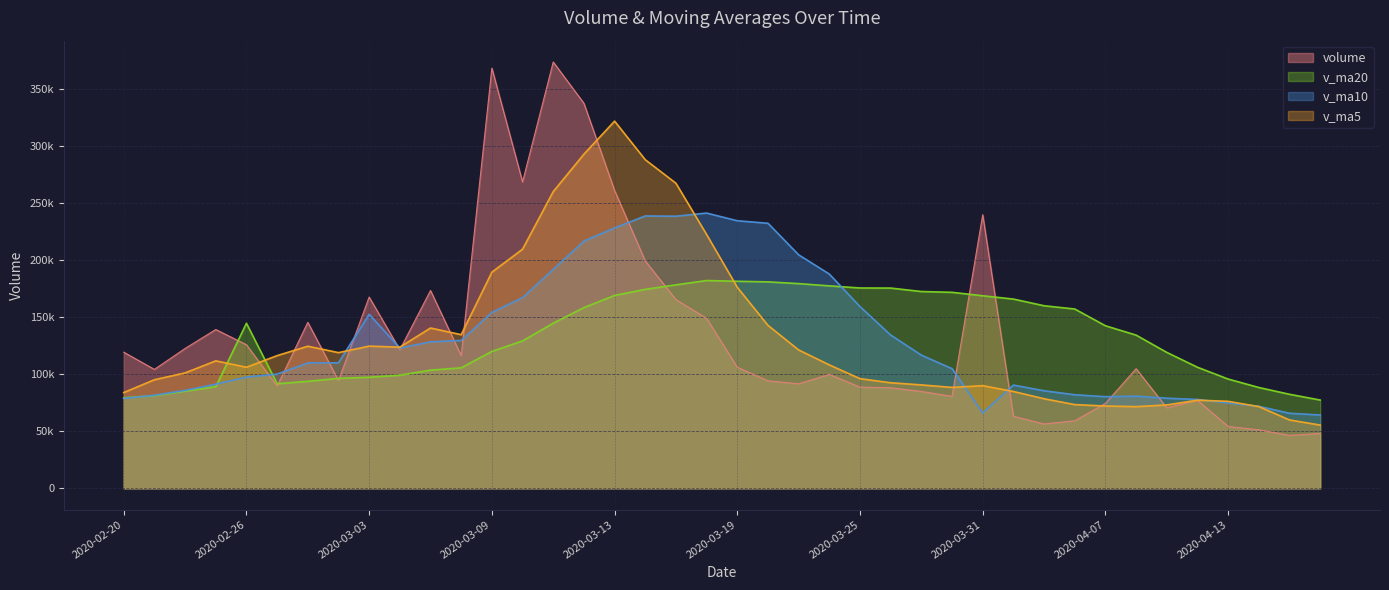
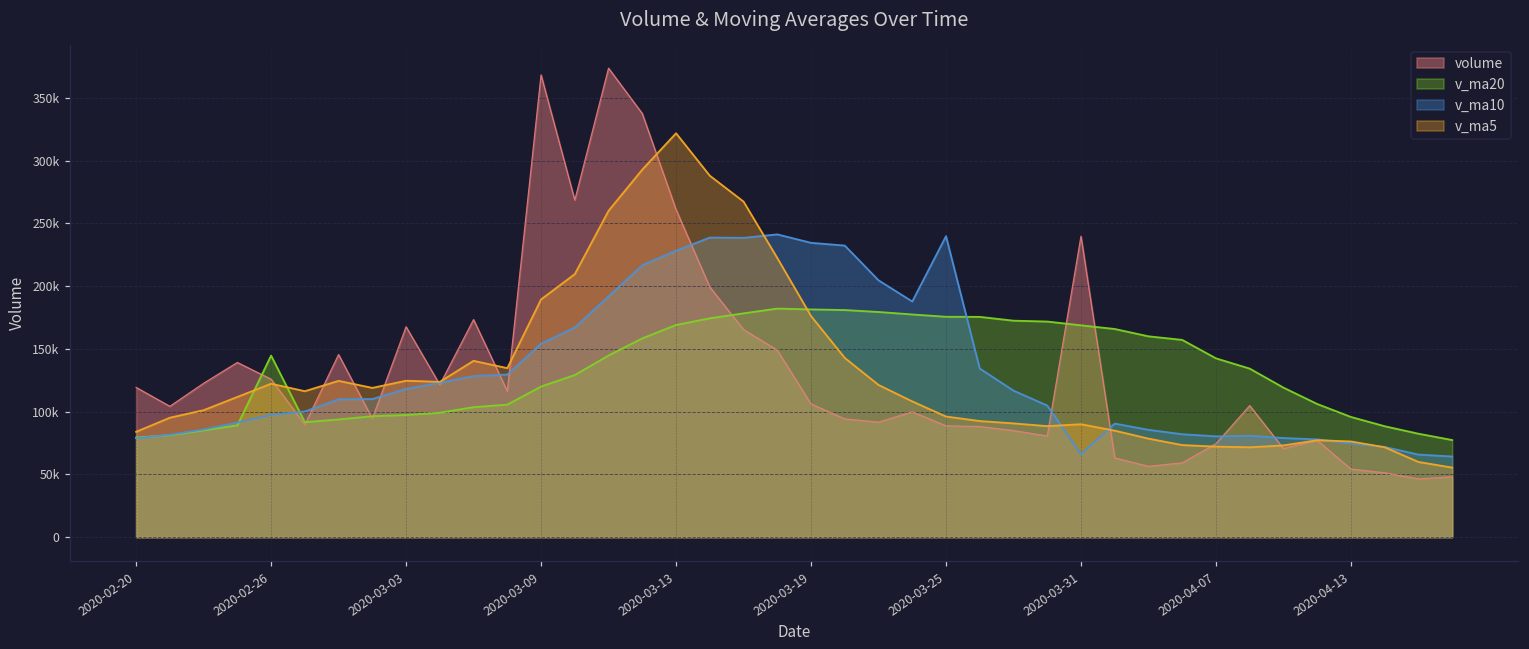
v_ma5, 2020-02-26: 106000 -> 122000
v_ma10, 2020-03-03: 152000 -> 118000
v_ma10, 2020-03-25: 159000 -> 240000
